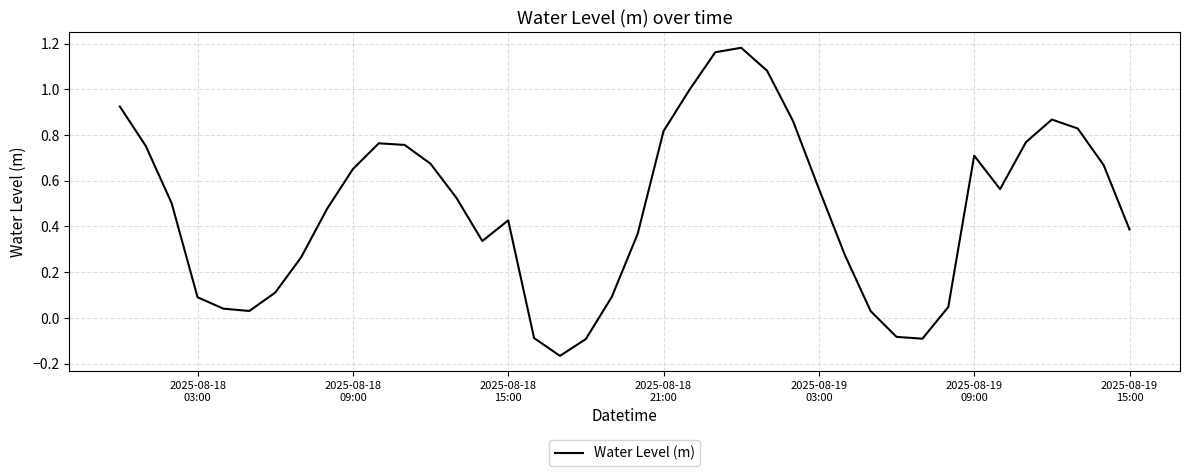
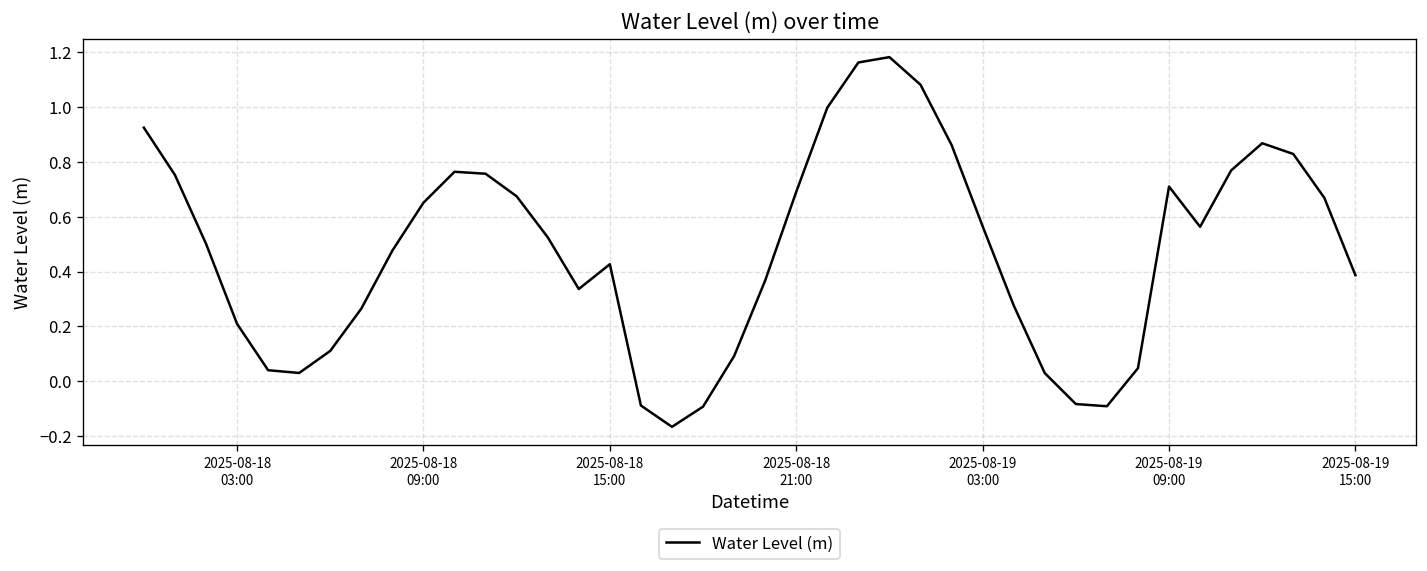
2025-08-18 03:00: 0.09 -> 0.21
2025-08-18 21:00: 0.82 -> 0.69
